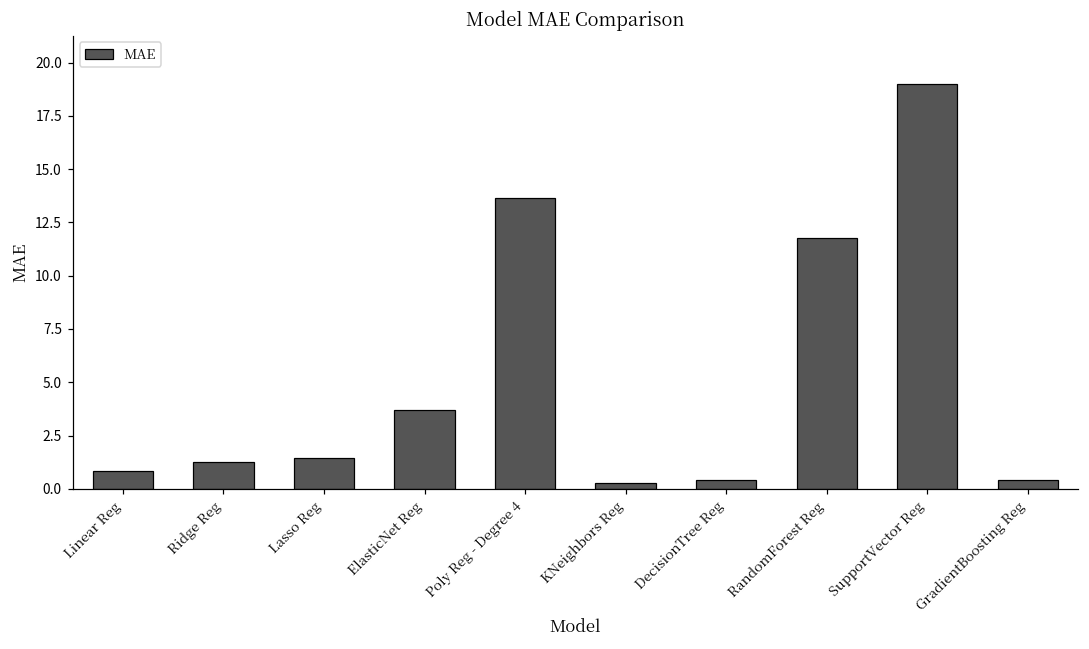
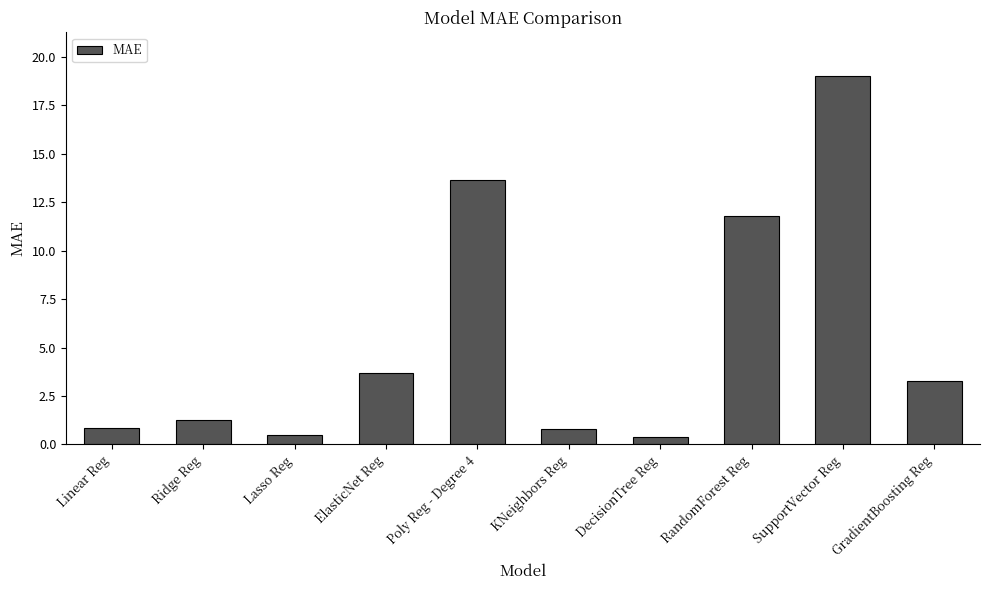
Lasso Reg: 1.4 -> 0.5
KNeighbors Reg: 0.3 -> 0.8
GradientBoosting Reg: 0.4 -> 3.3
